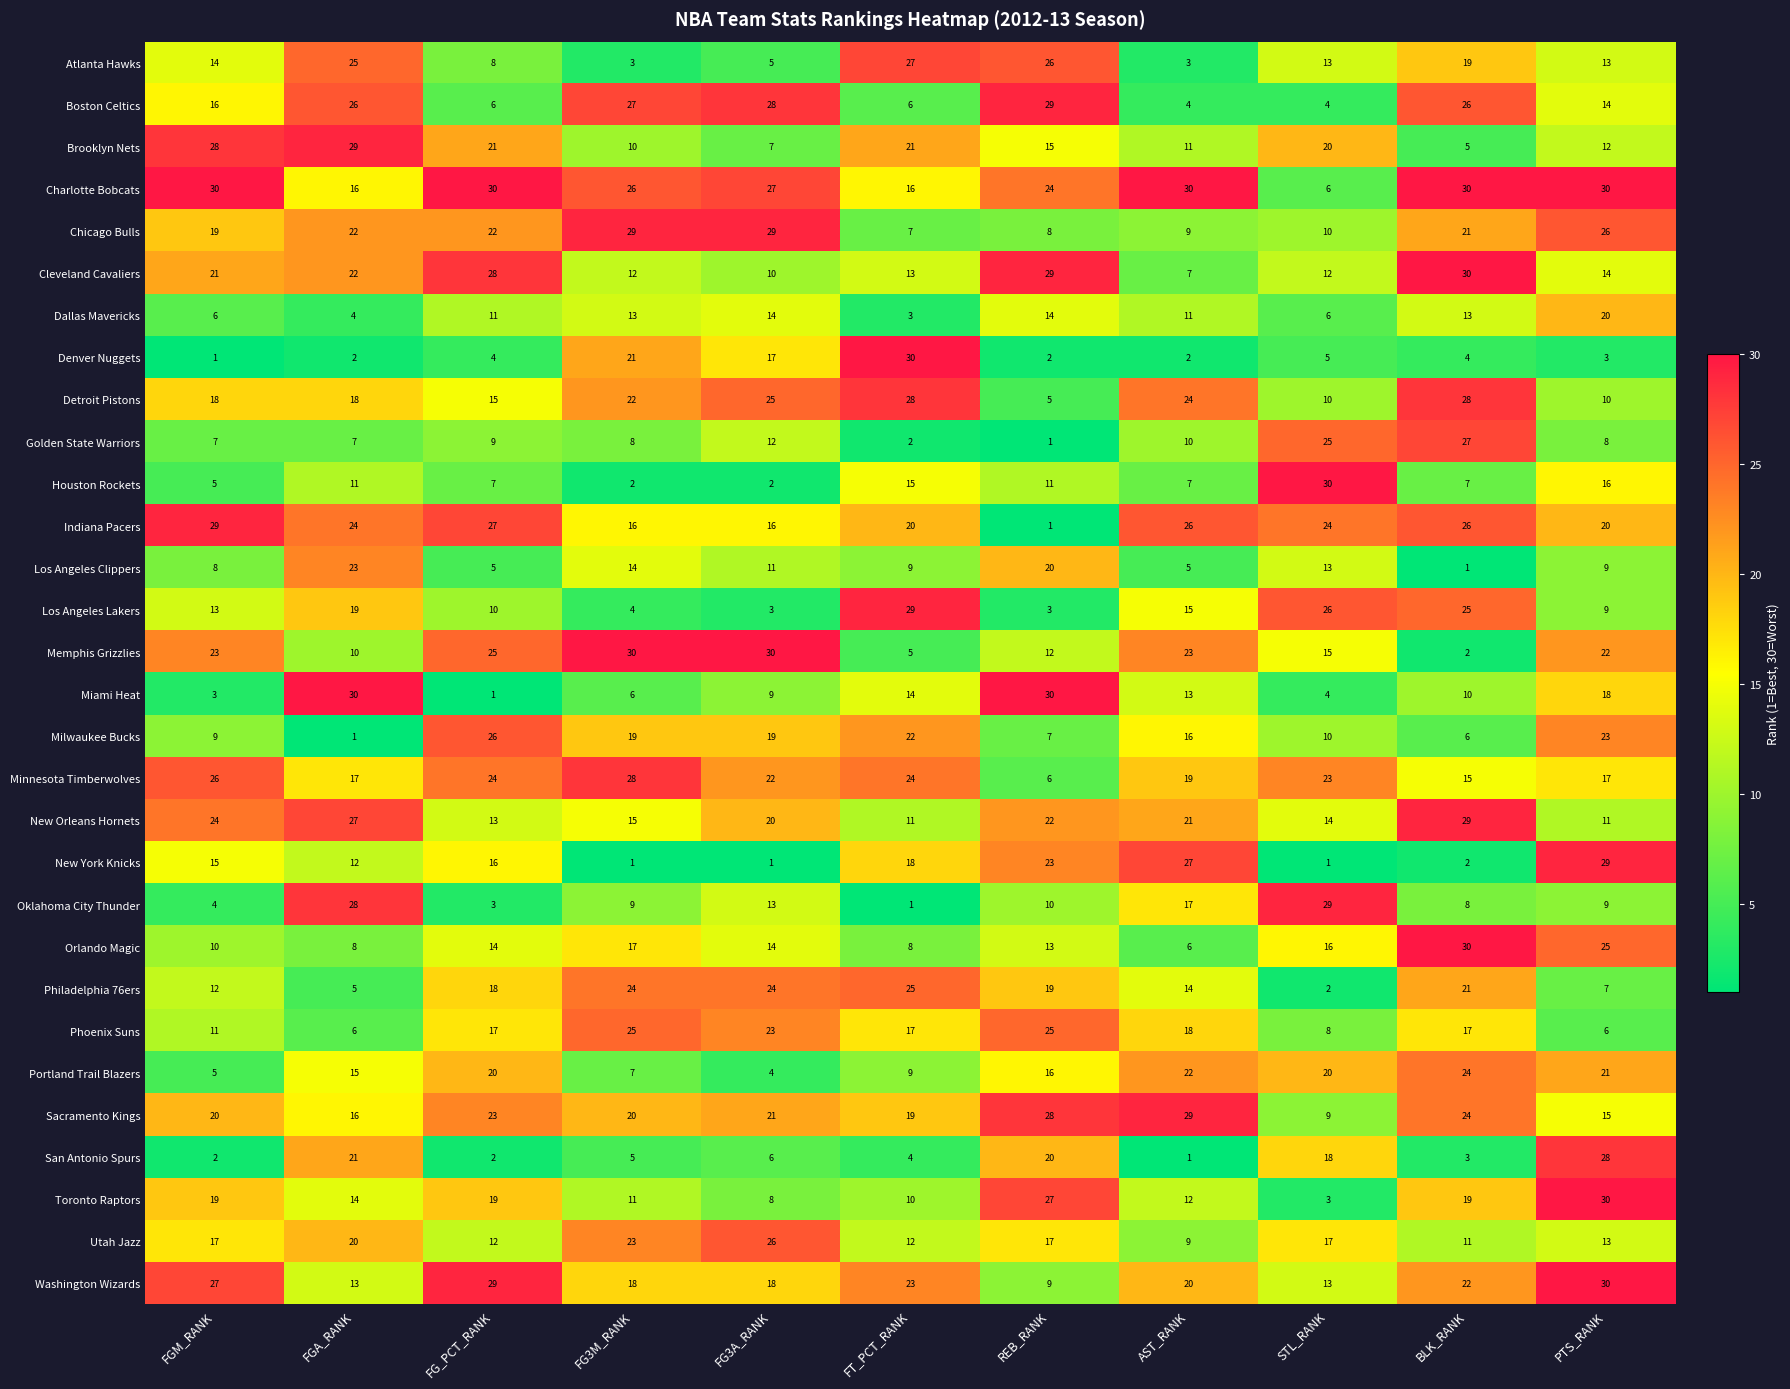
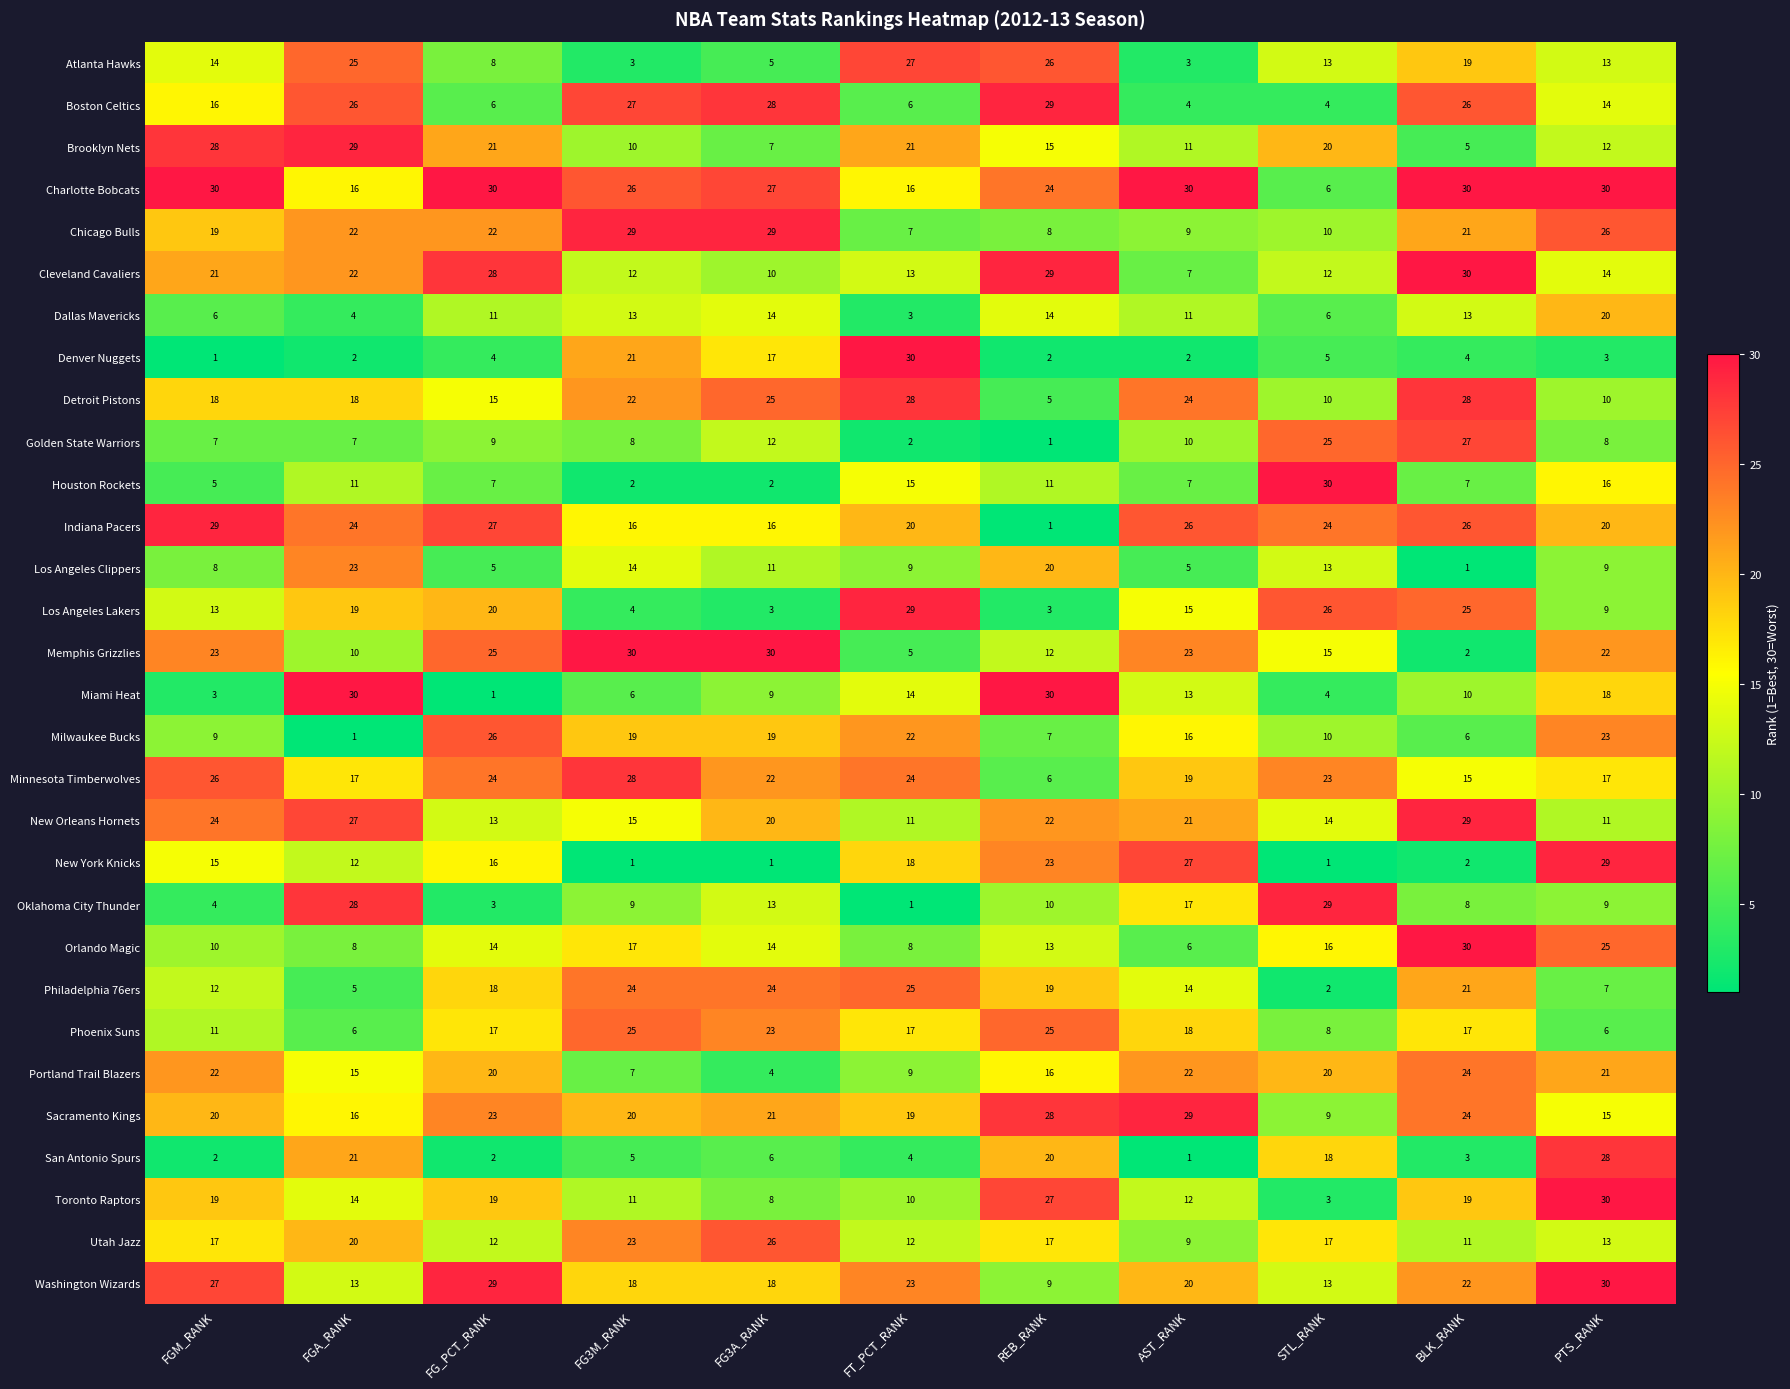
Los Angeles Lakers, FG_PCT_RANK: 10 -> 20
Portland Trail Blazers, FGM_RANK: 5 -> 22
